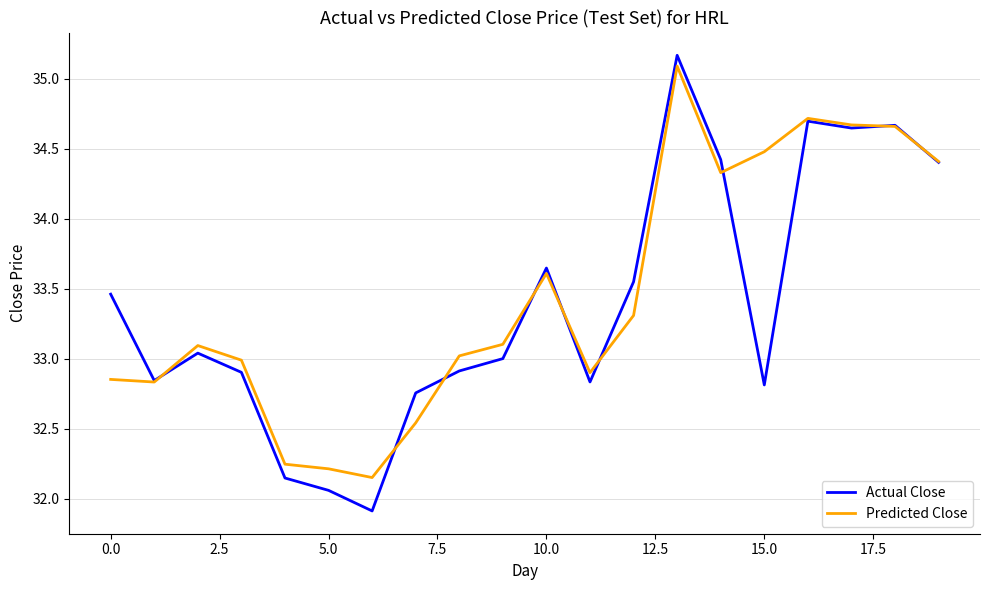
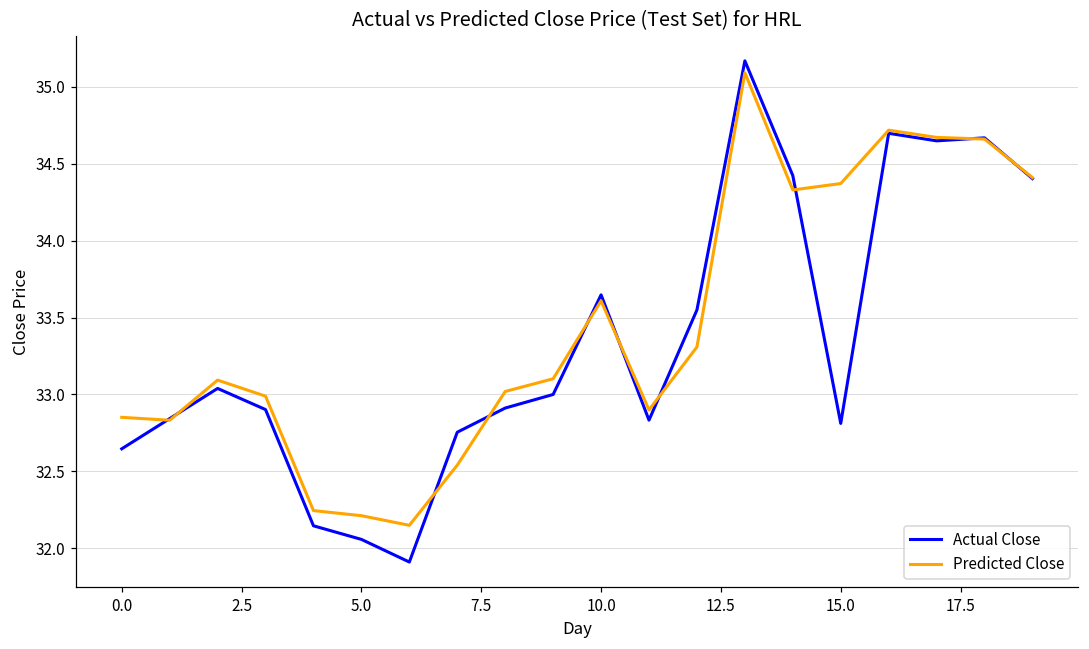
Actual Close, 0.0: 33.46 -> 32.65
Predicted Close, 15.0: 34.48 -> 34.37
